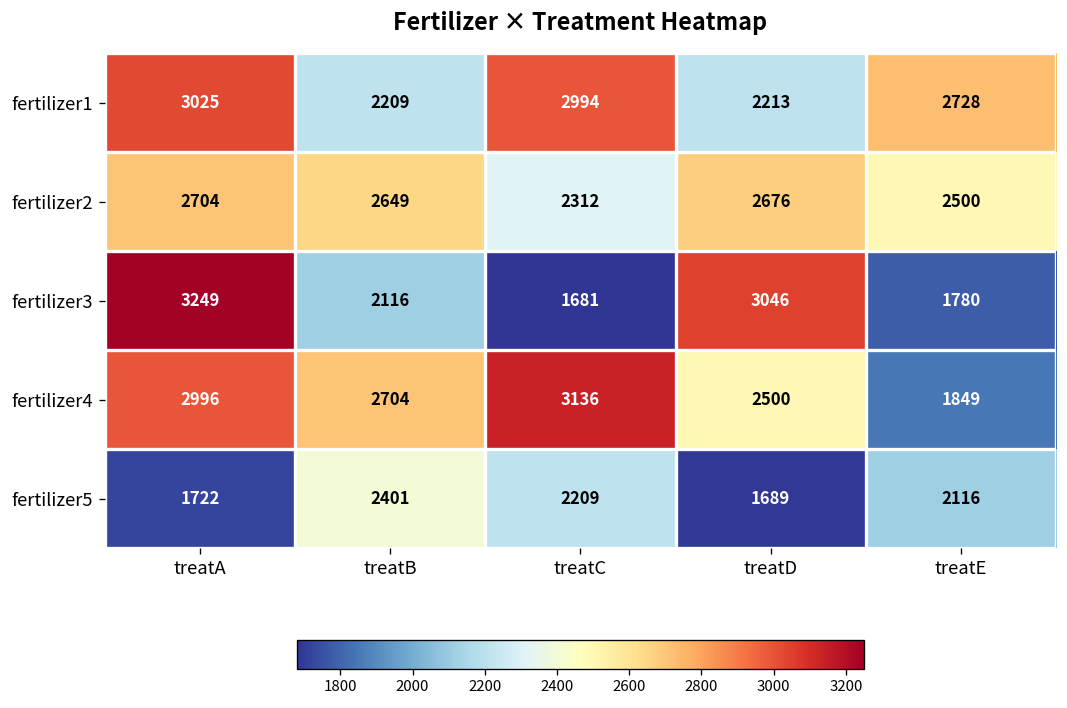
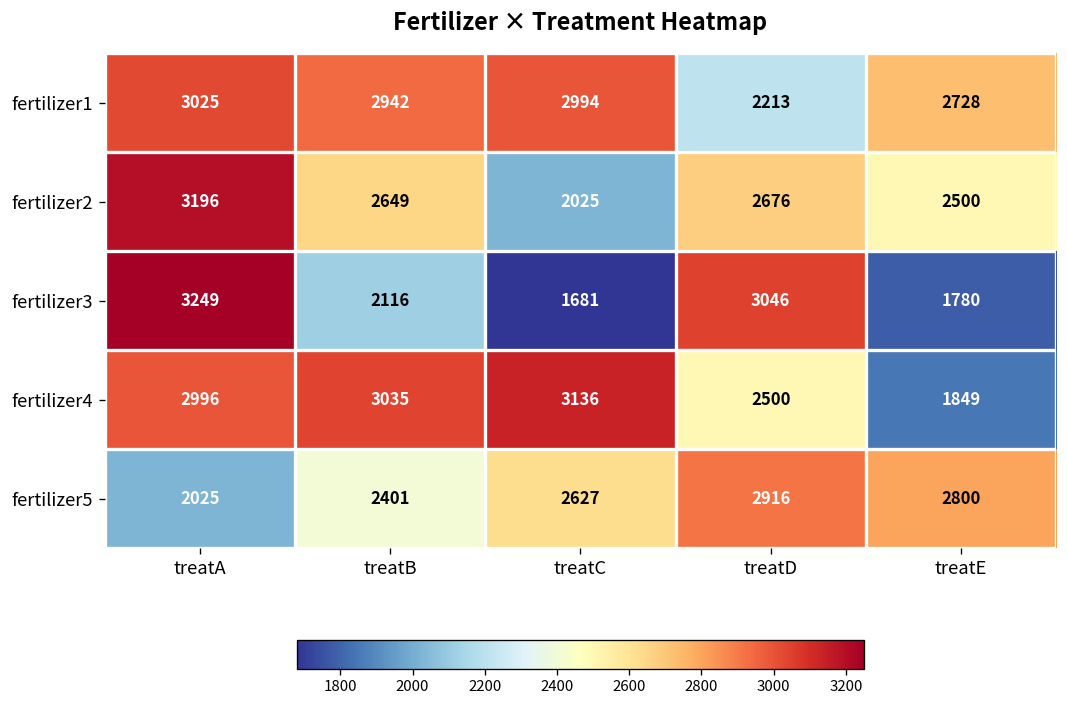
fertilizer1, treatB: 2209 -> 2942
fertilizer2, treatA: 2704 -> 3196
fertilizer2, treatC: 2312 -> 2025
fertilizer4, treatB: 2704 -> 3035
fertilizer5, treatA: 1722 -> 2025
fertilizer5, treatC: 2209 -> 2627
fertilizer5, treatD: 1689 -> 2916
fertilizer5, treatE: 2116 -> 2800
